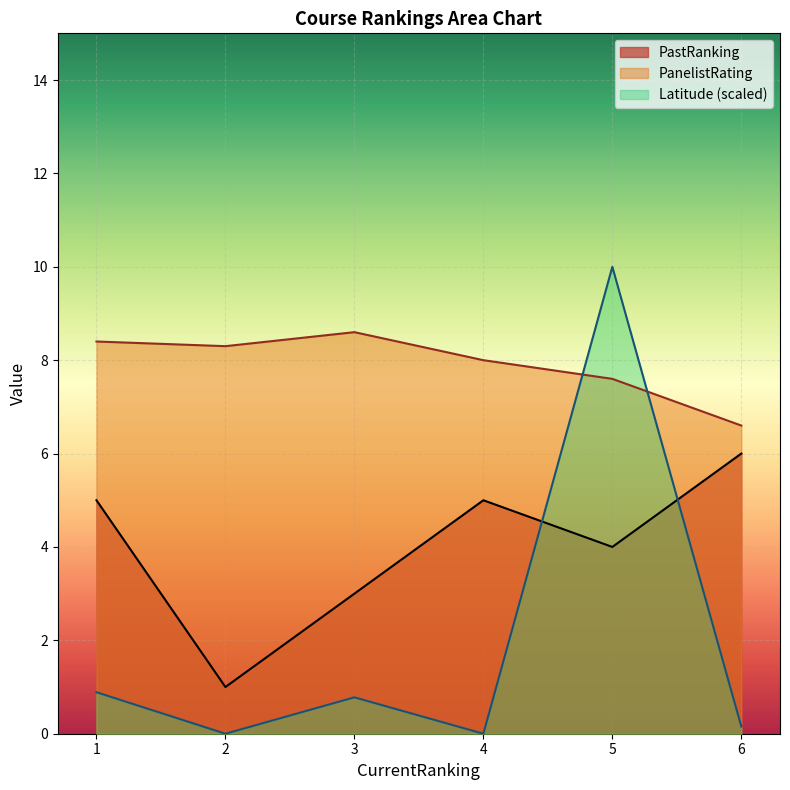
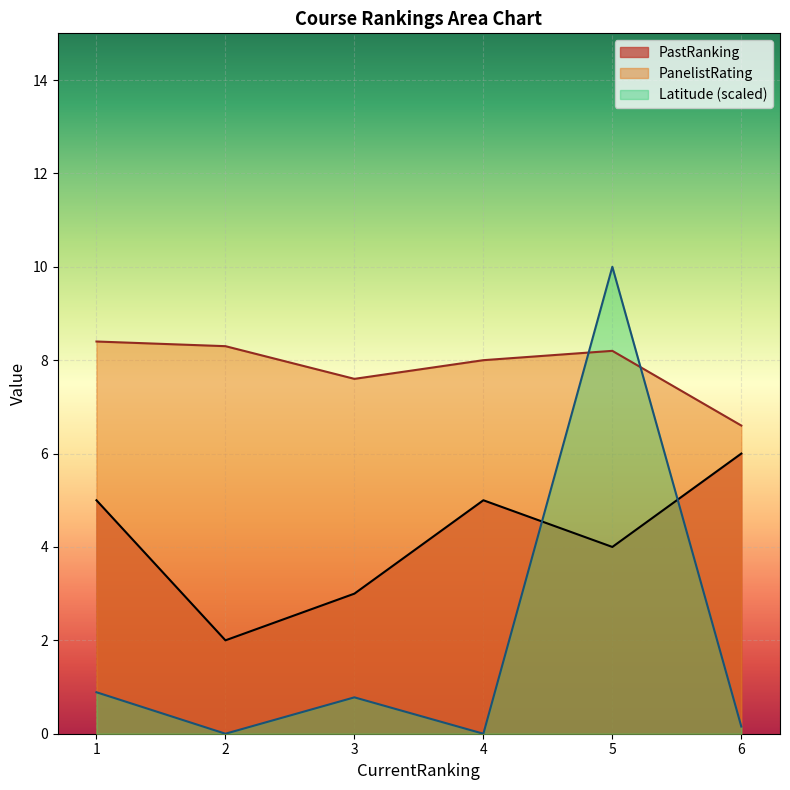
PastRanking, 2: 1 -> 2
PanelistRating, 3: 8.6 -> 7.6
PanelistRating, 5: 7.6 -> 8.2
